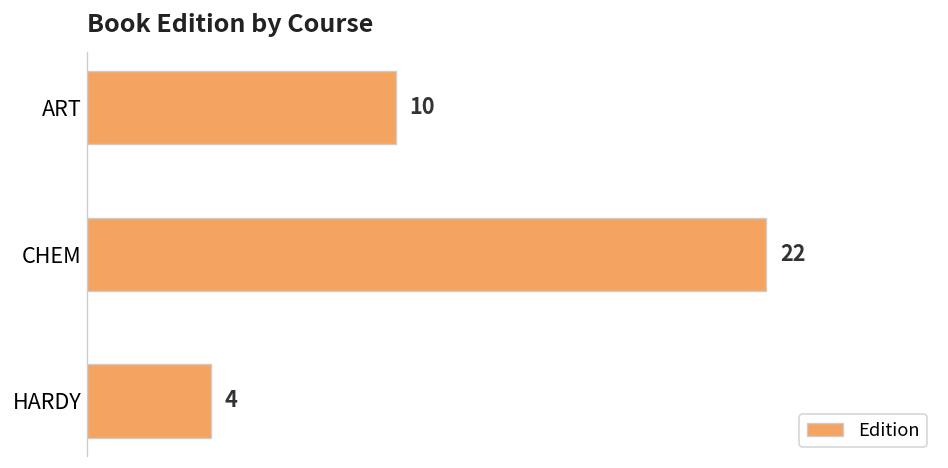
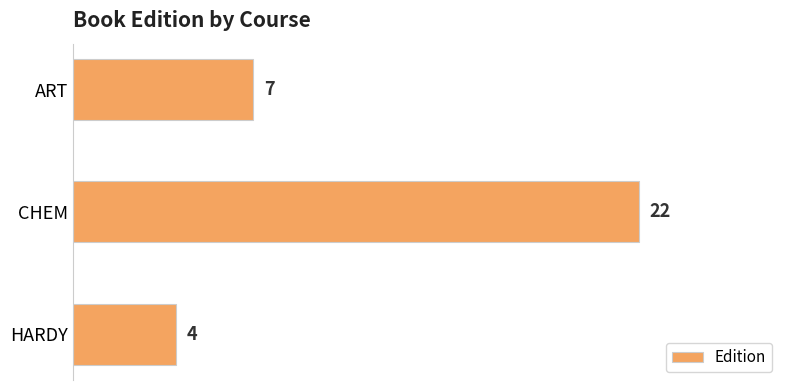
ART: 10 -> 7
